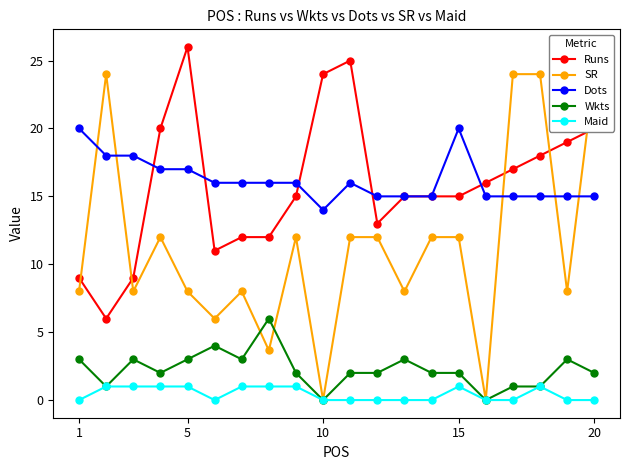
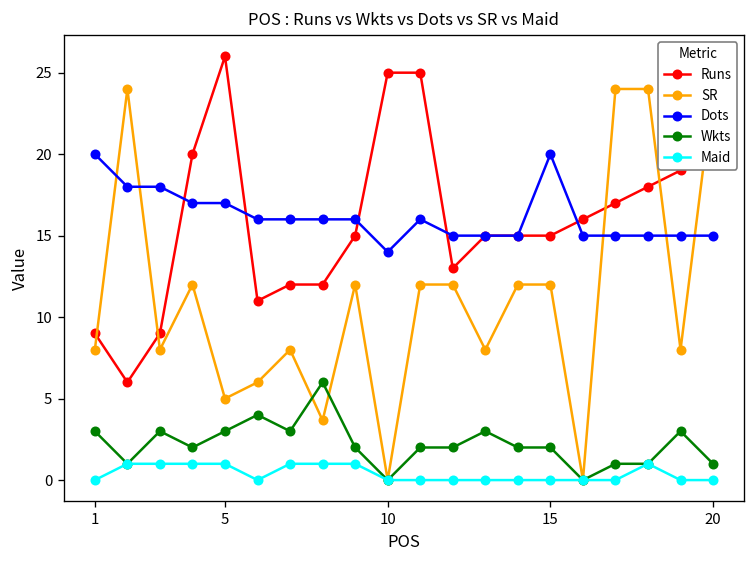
SR, 5: 8 -> 5
Runs, 10: 24 -> 25
Maid, 15: 1 -> 0
Wkts, 20: 2 -> 1
